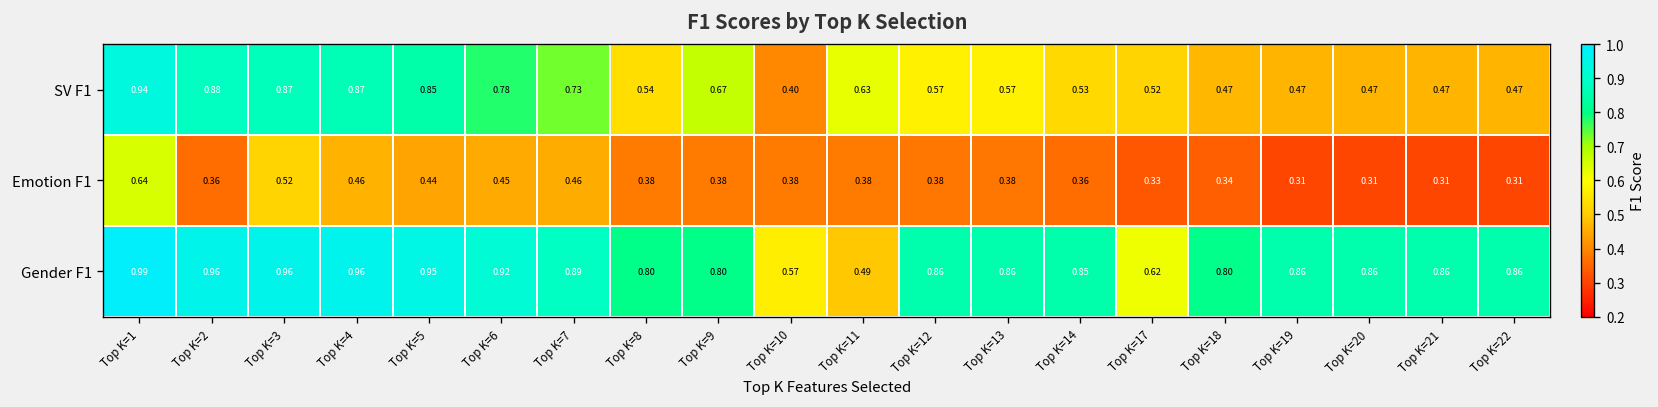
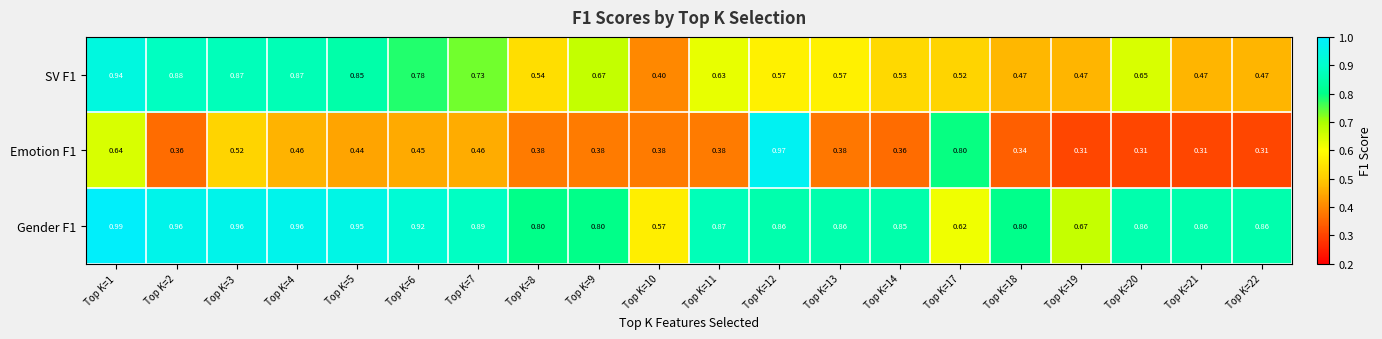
SV F1, Top K=20: 0.47 -> 0.65
Emotion F1, Top K=12: 0.38 -> 0.97
Emotion F1, Top K=17: 0.33 -> 0.80
Gender F1, Top K=11: 0.49 -> 0.87
Gender F1, Top K=19: 0.86 -> 0.67
